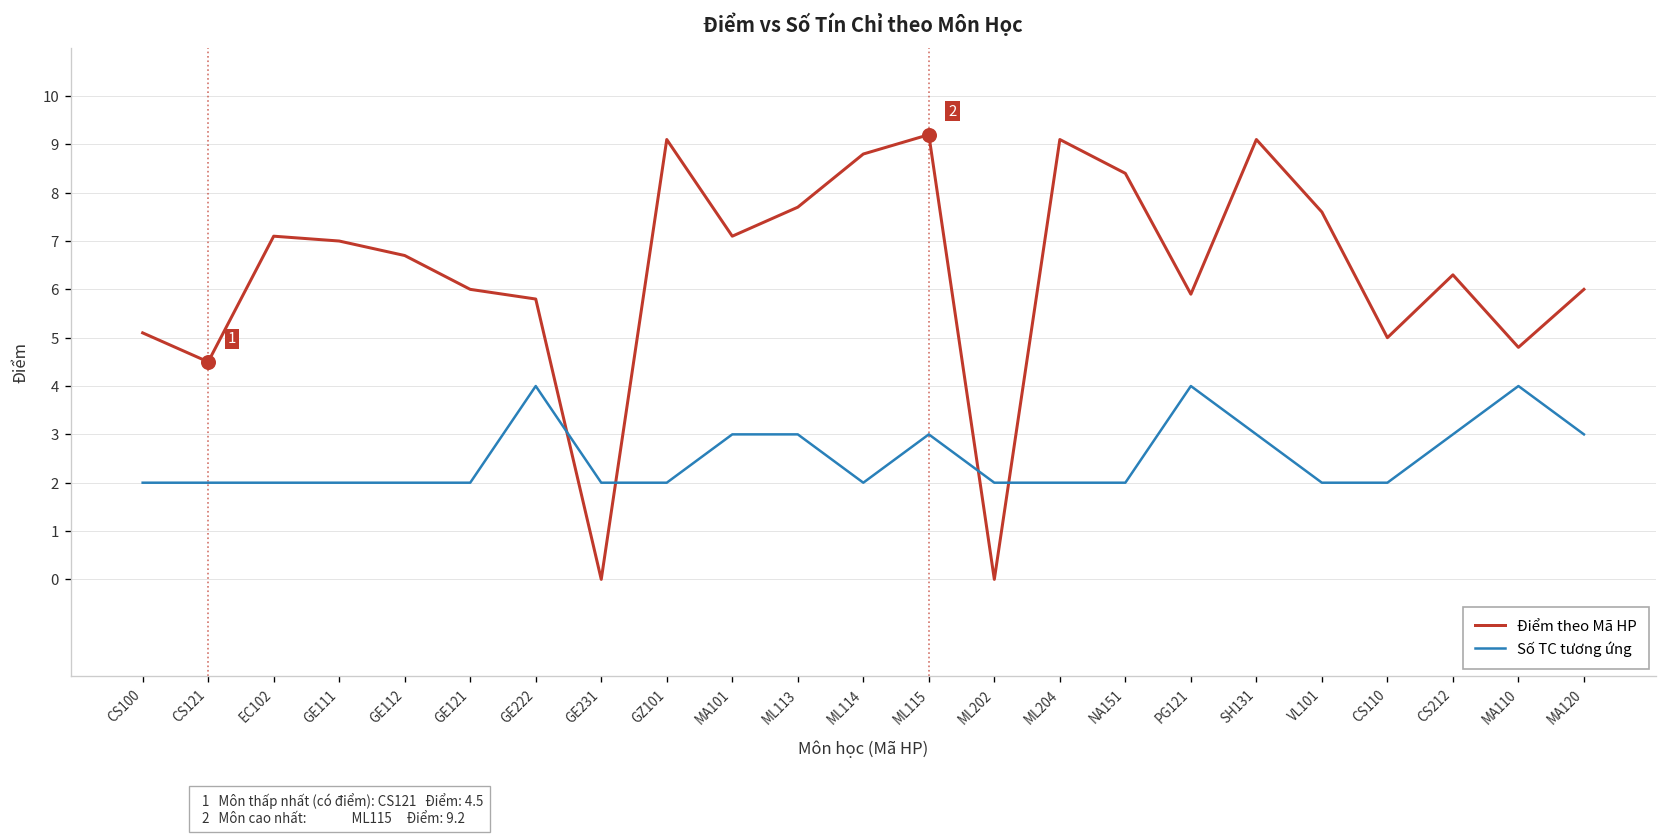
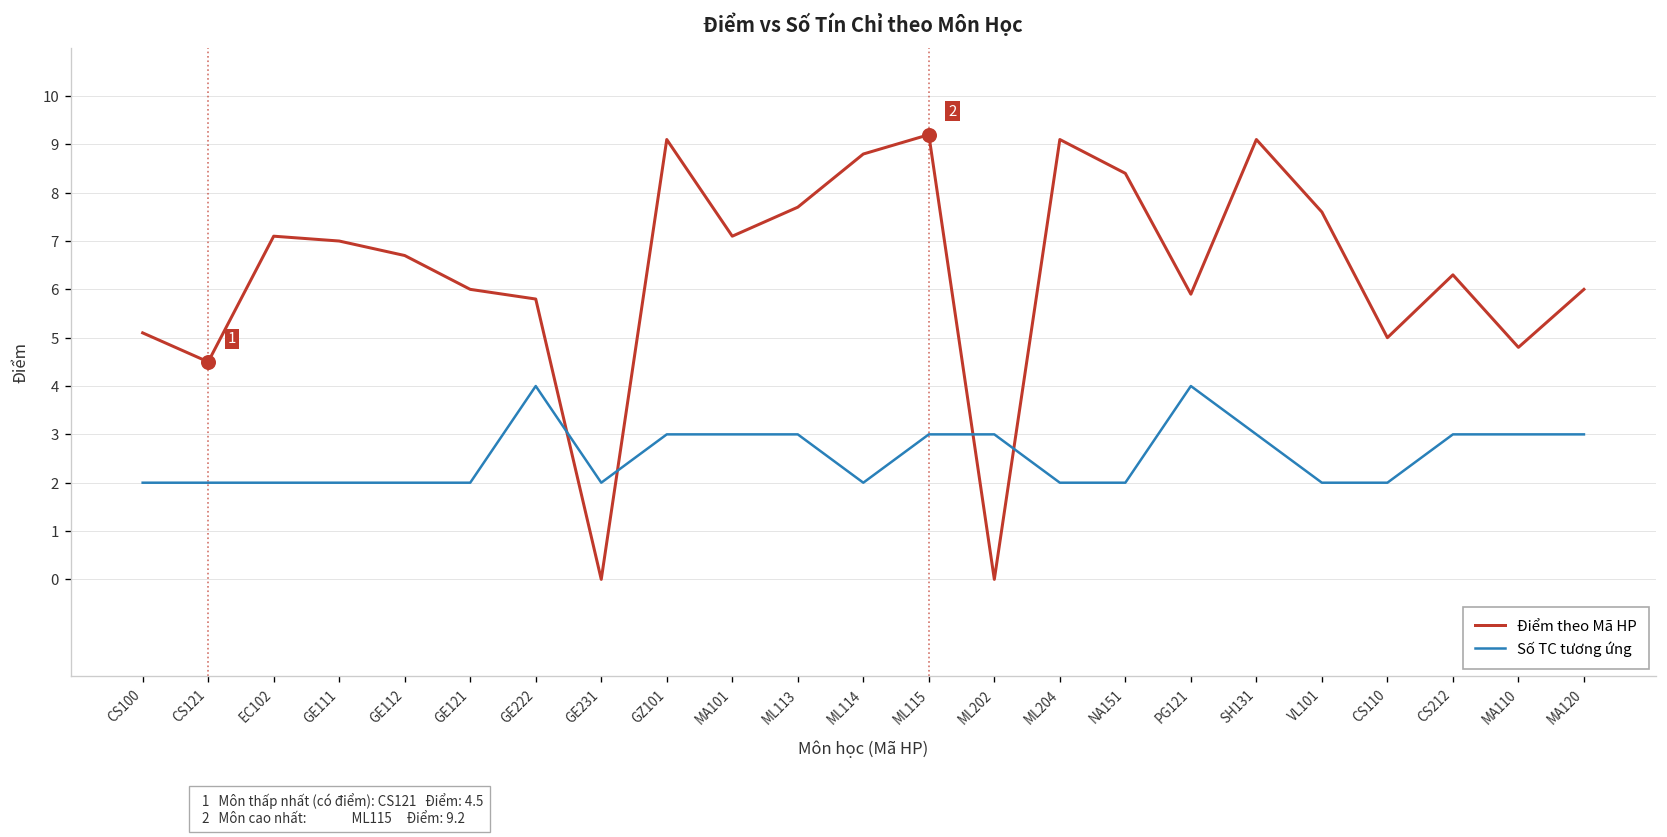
Số TC tương ứng, GZ101: 2 -> 3
Số TC tương ứng, ML202: 2 -> 3
Số TC tương ứng, MA110: 4 -> 3
